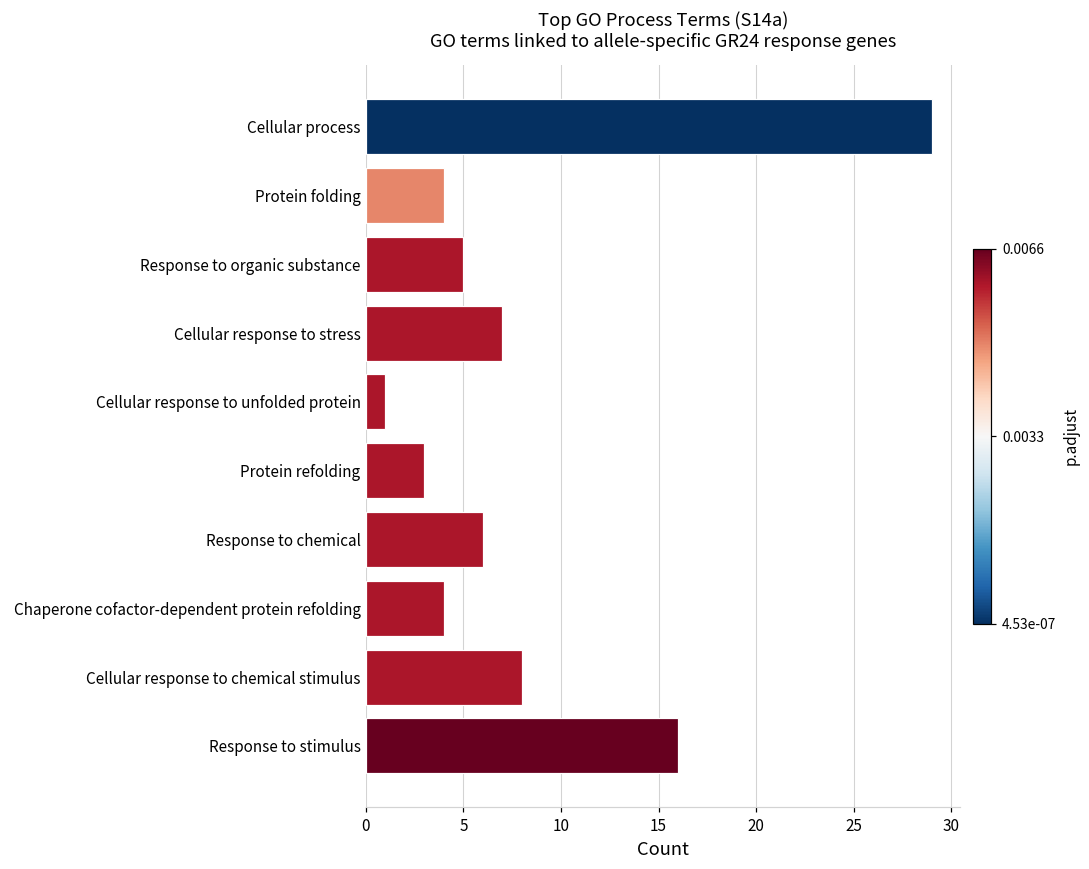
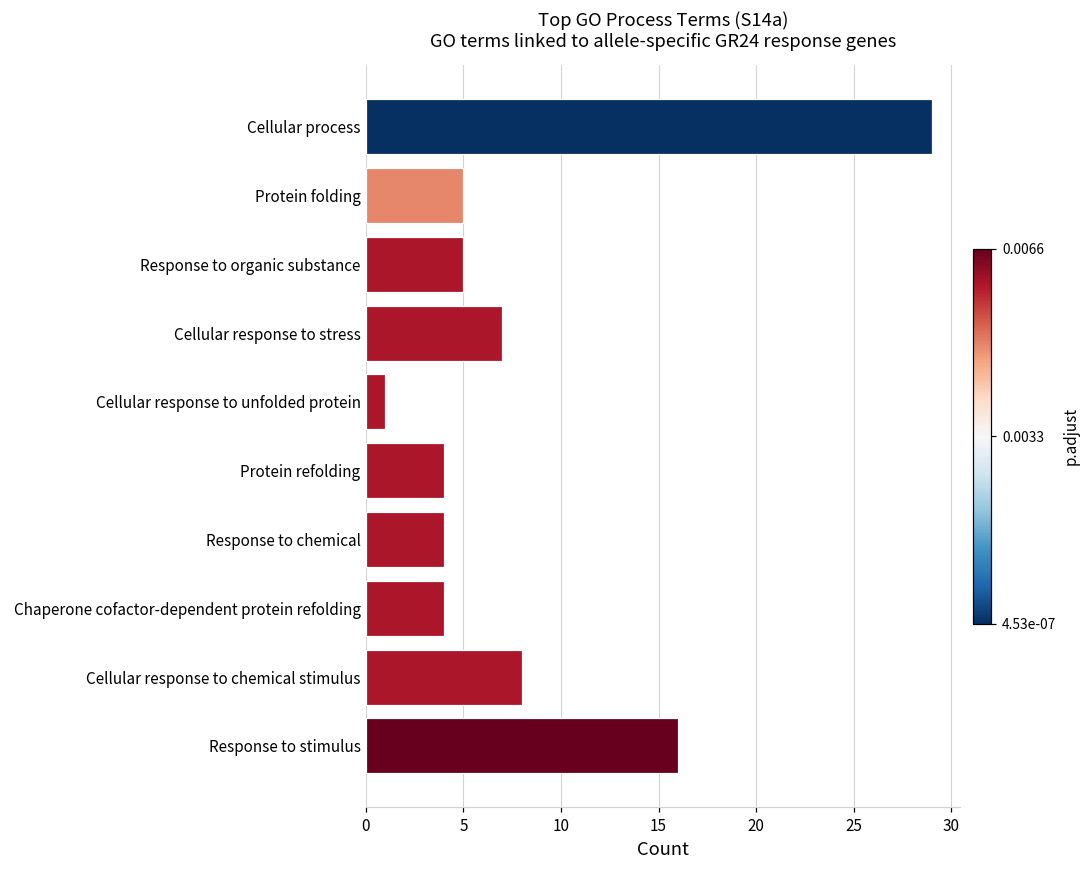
Protein folding: 4 -> 5
Protein refolding: 3 -> 4
Response to chemical: 6 -> 4
